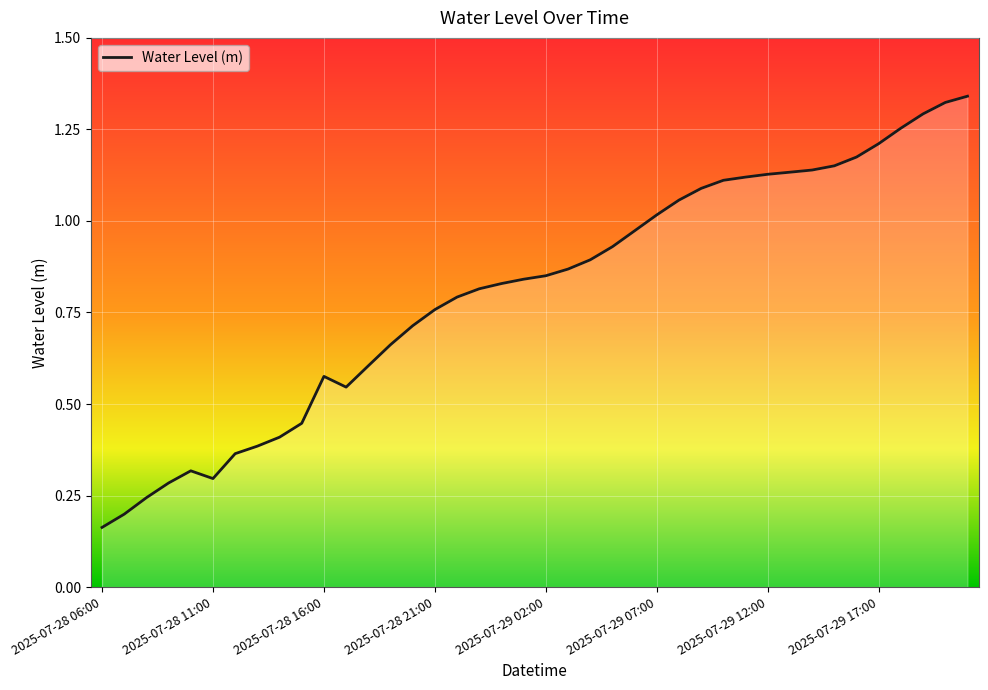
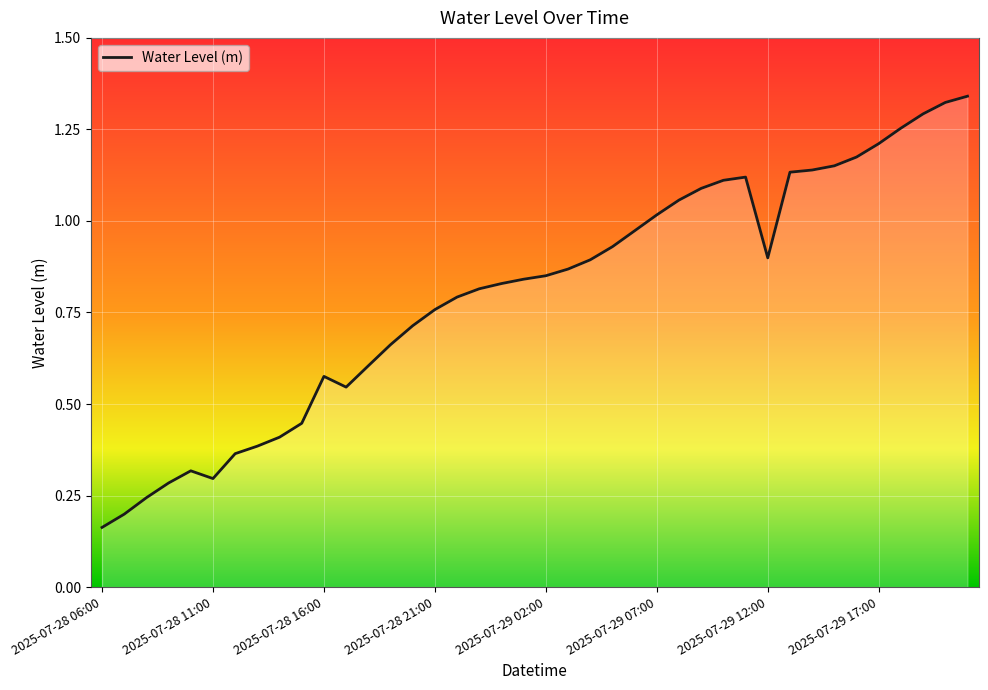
2025-07-29 12:00: 1.13 -> 0.90
